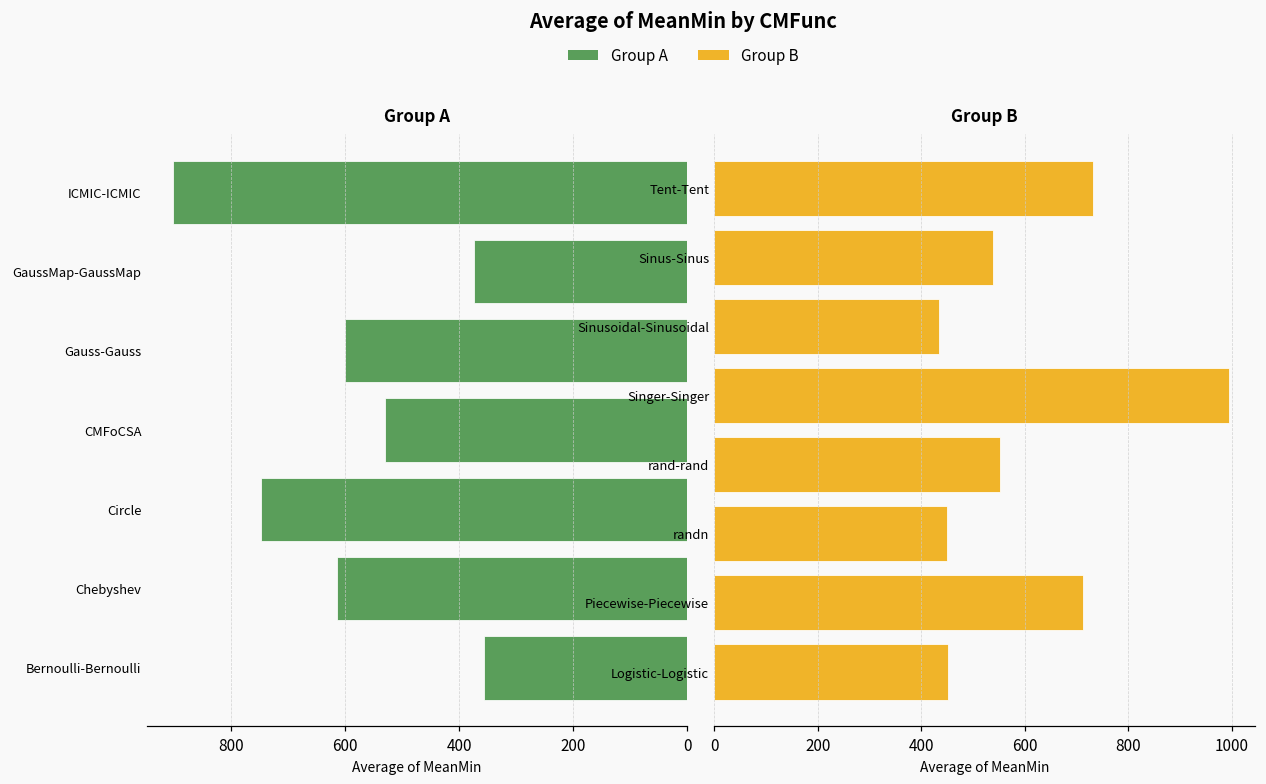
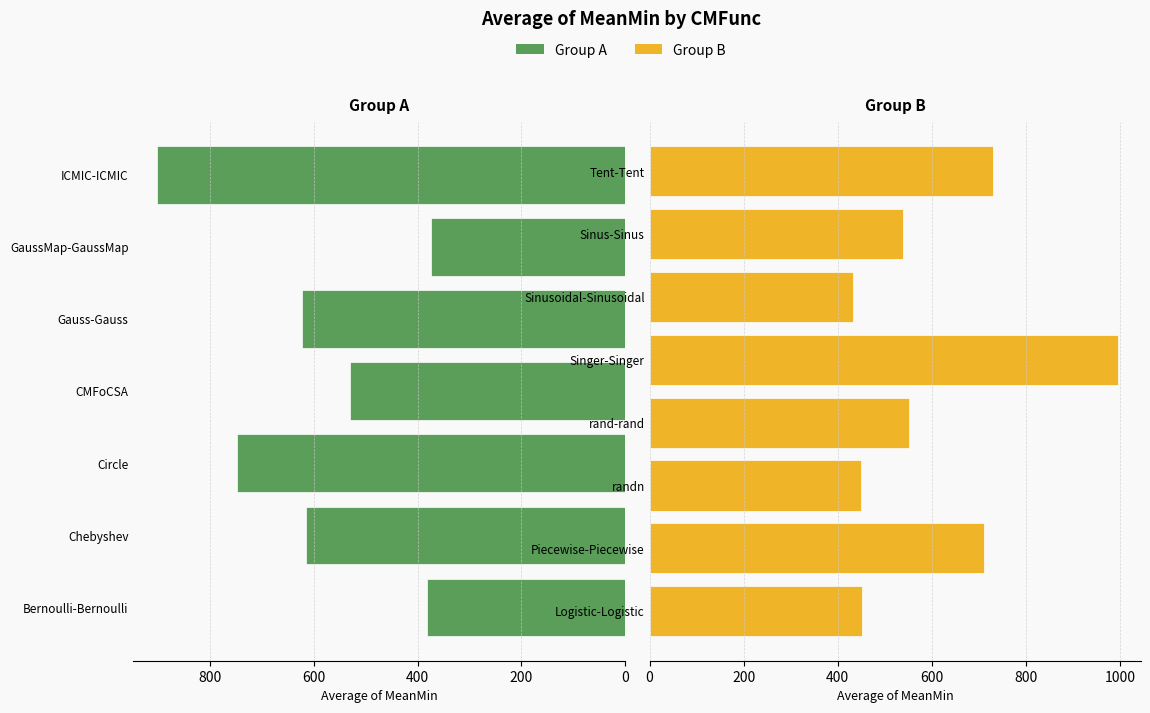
Group A, Gauss-Gauss: 600 -> 620
Group A, Bernoulli-Bernoulli: 360 -> 380
